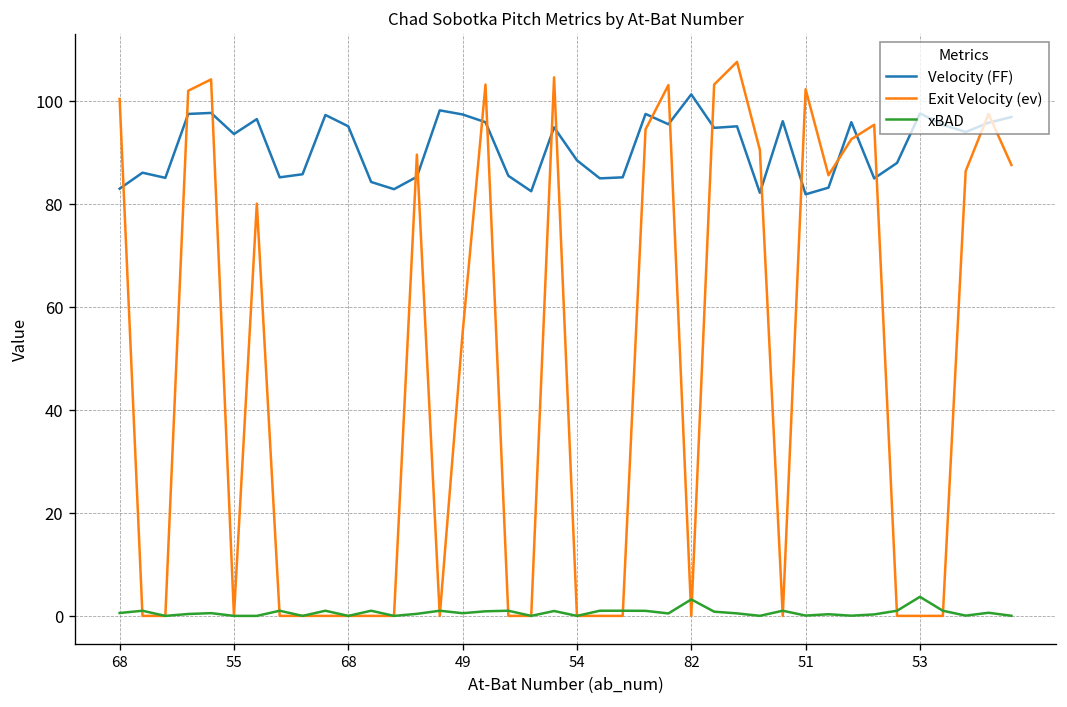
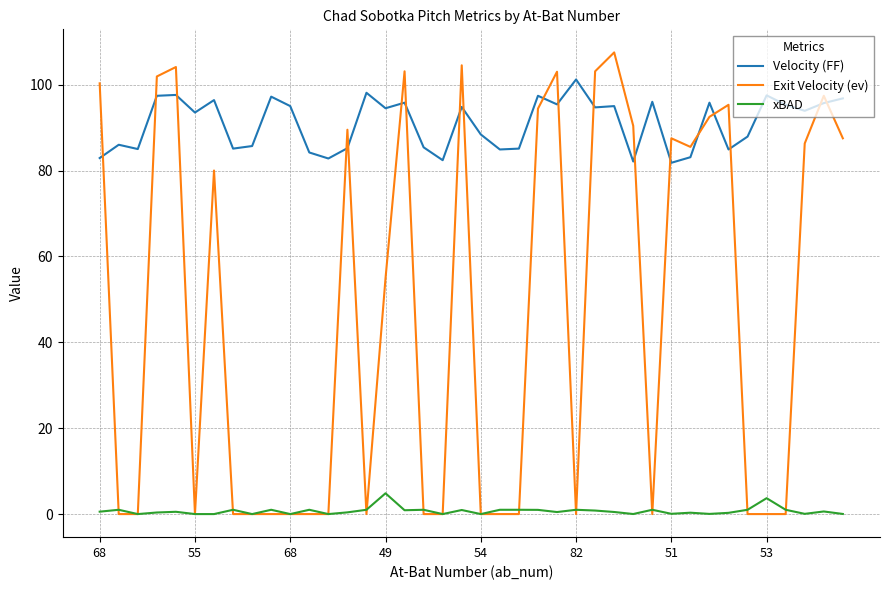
Velocity (FF), 49: 97 -> 95
xBAD, 49: 1 -> 5
xBAD, 82: 3 -> 1
Exit Velocity (ev), 51: 102 -> 88
